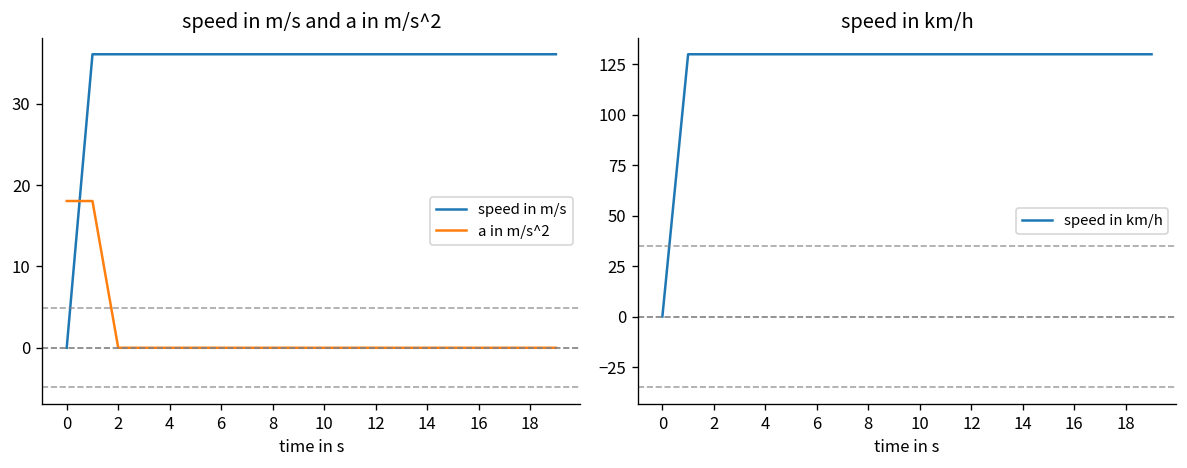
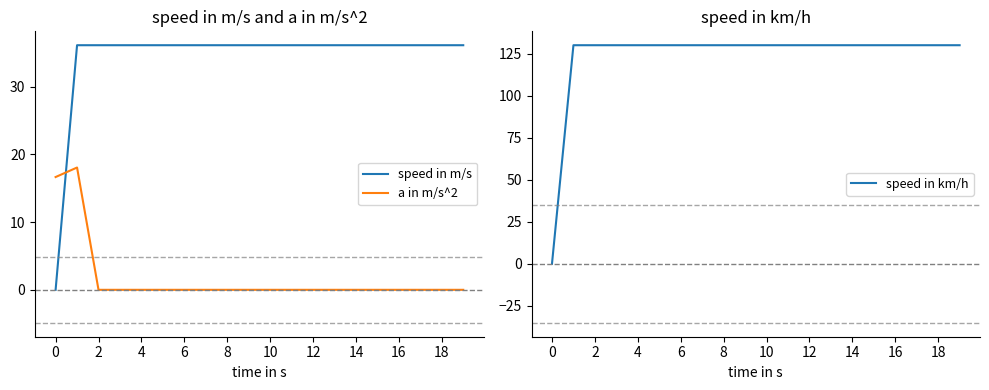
speed in m/s and a in m/s^2, a in m/s^2, 0: 18 -> 17
